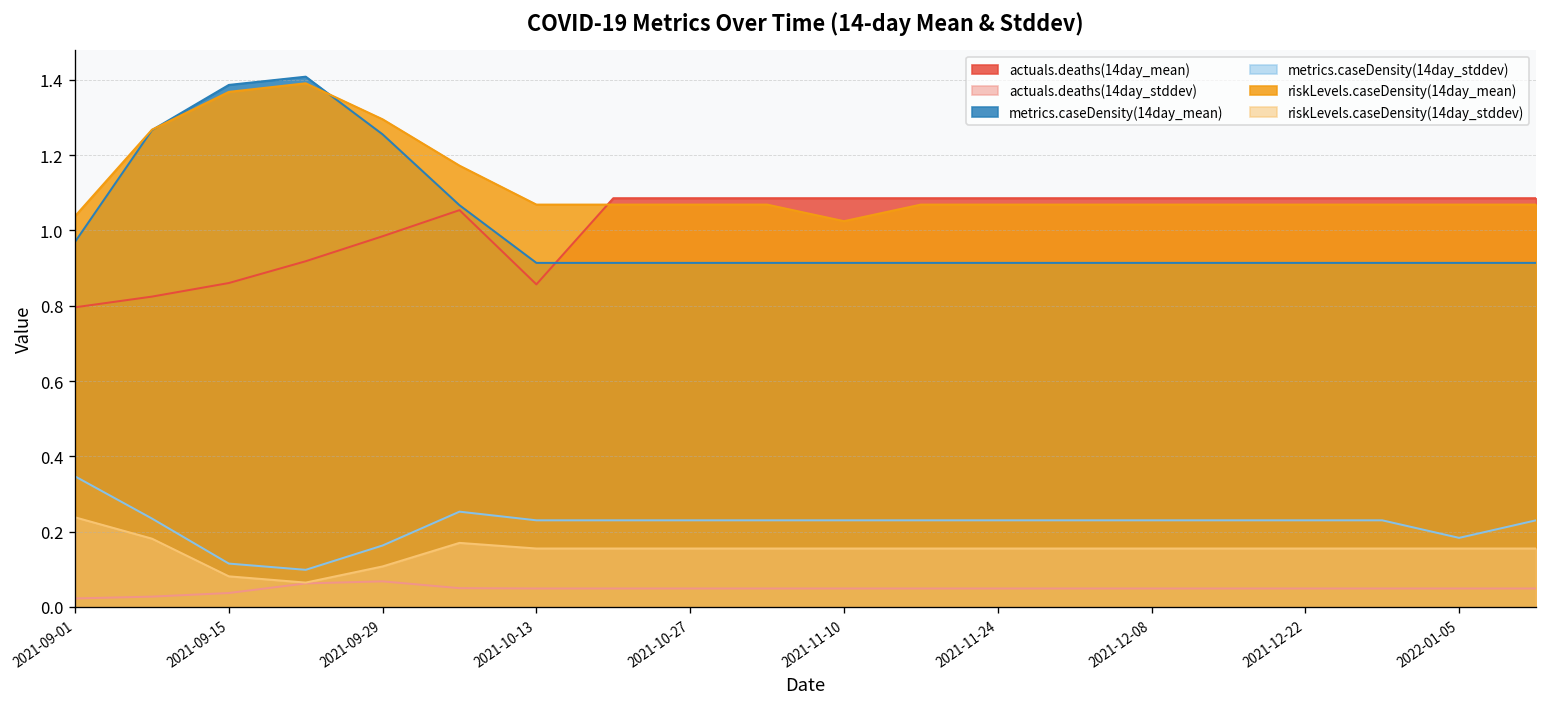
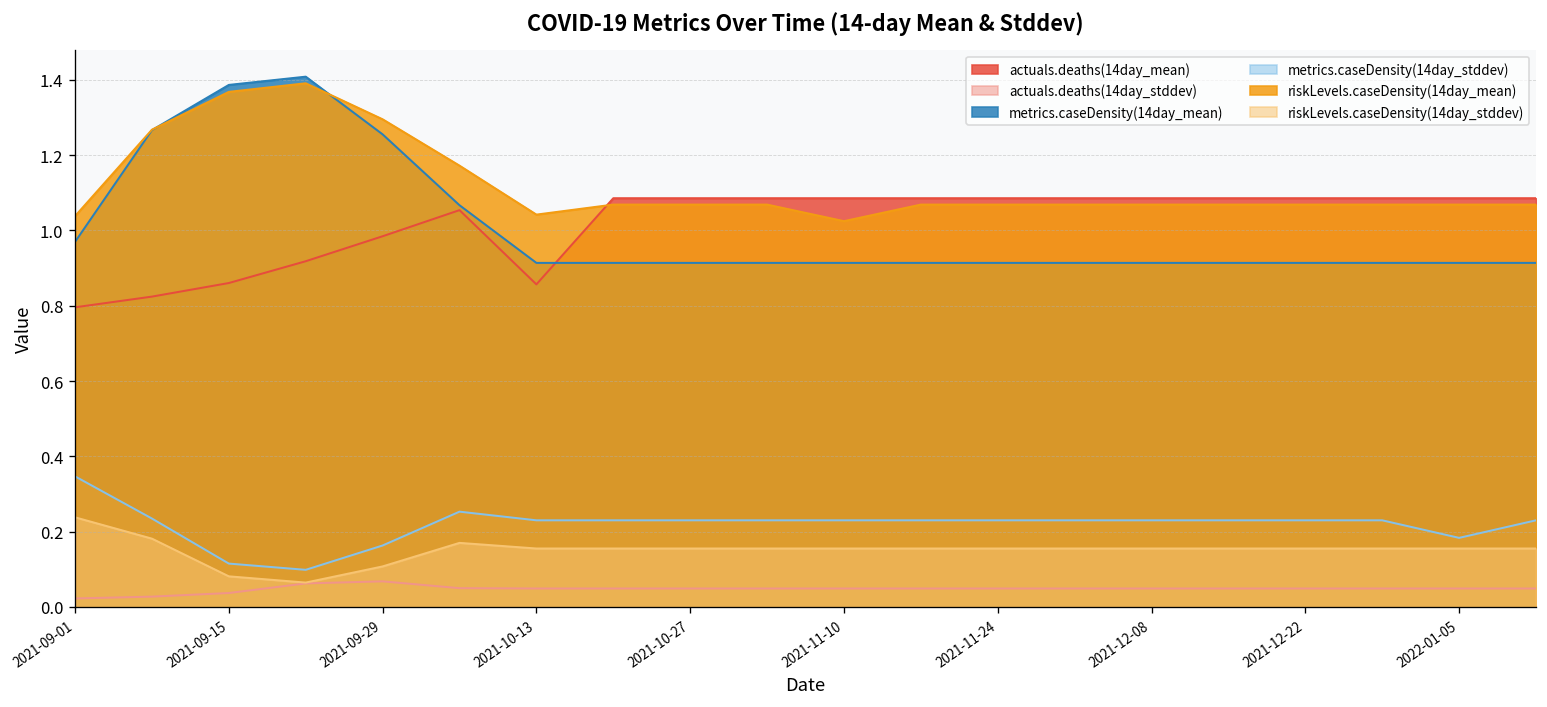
riskLevels.caseDensity(14day_mean), 2021-10-13: 1.07 -> 1.04
